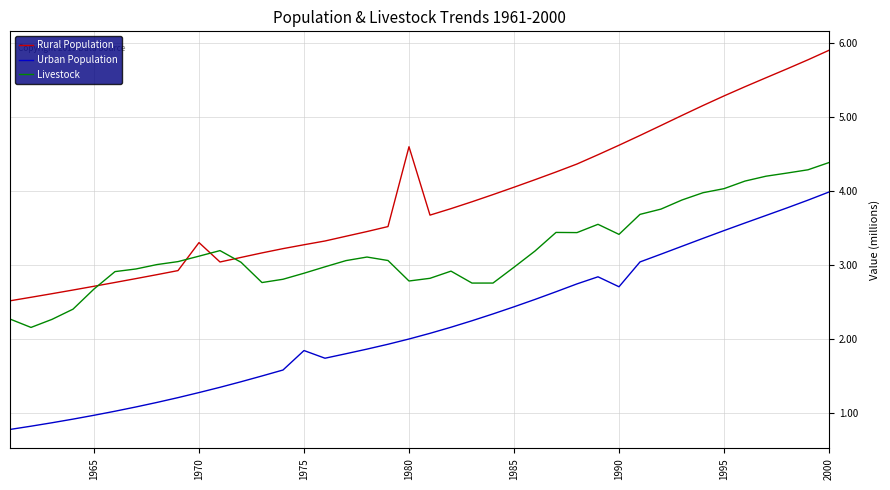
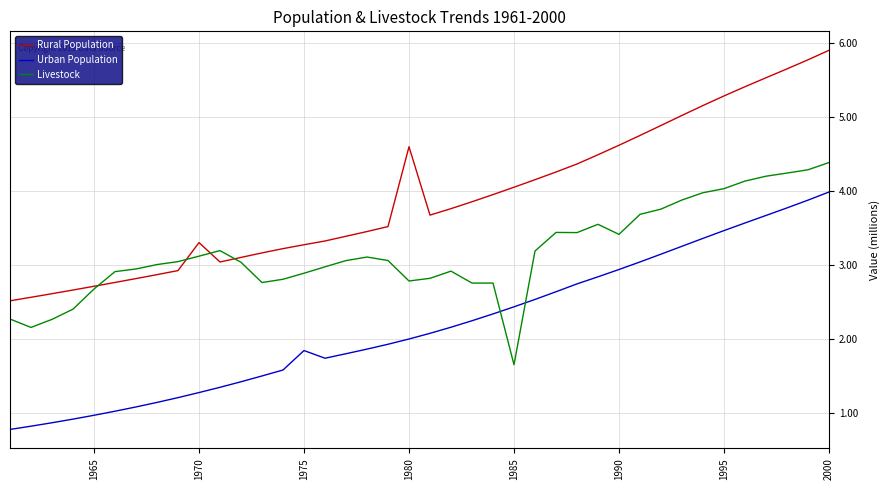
Livestock, 1985: 3.0 -> 1.7
Urban Population, 1990: 2.7 -> 2.9
